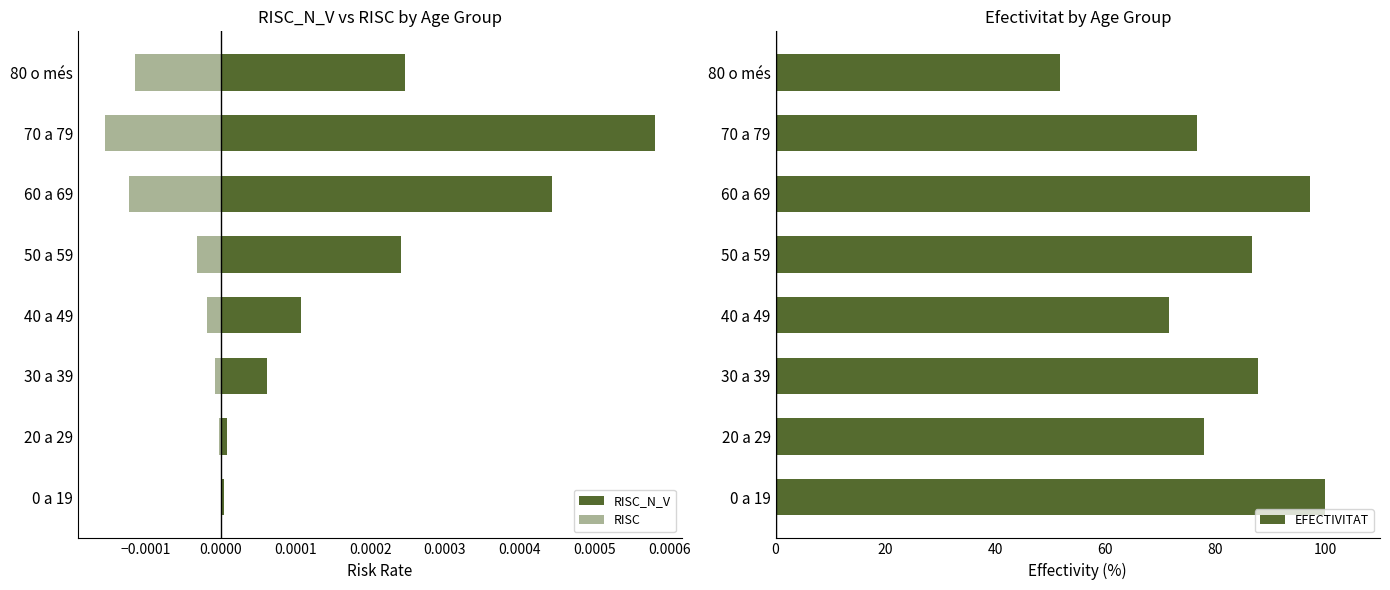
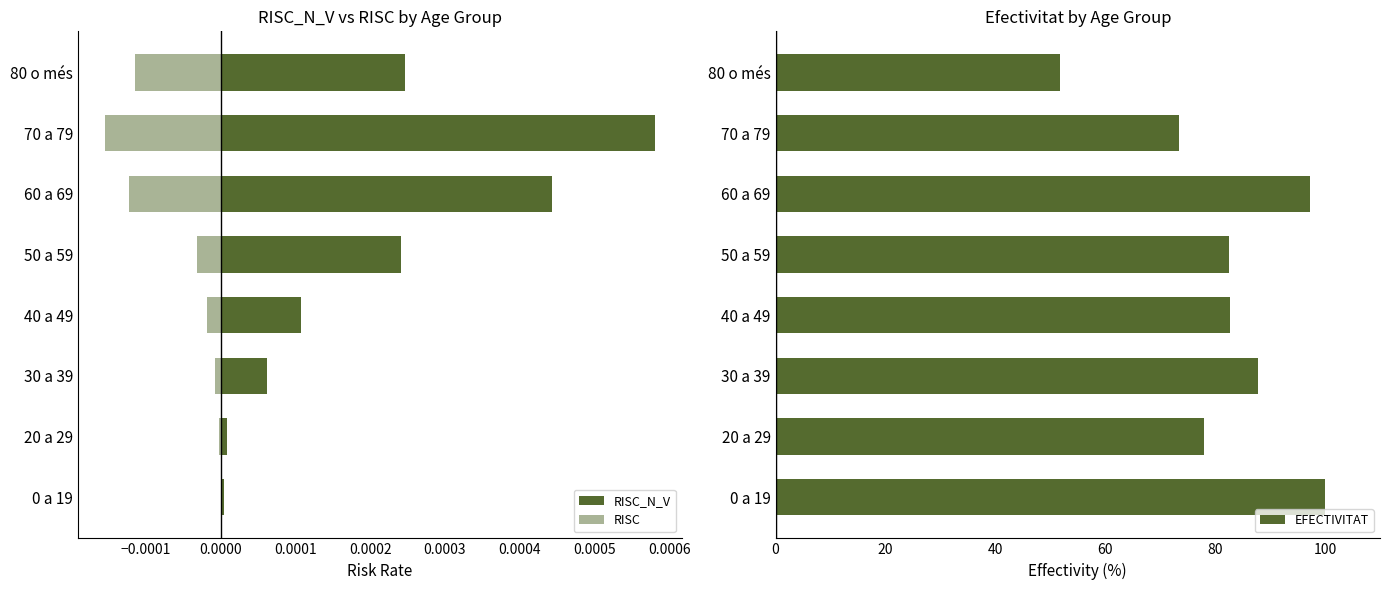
Efectivitat by Age Group, 70 a 79: 77 -> 73
Efectivitat by Age Group, 50 a 59: 87 -> 82
Efectivitat by Age Group, 40 a 49: 72 -> 83
